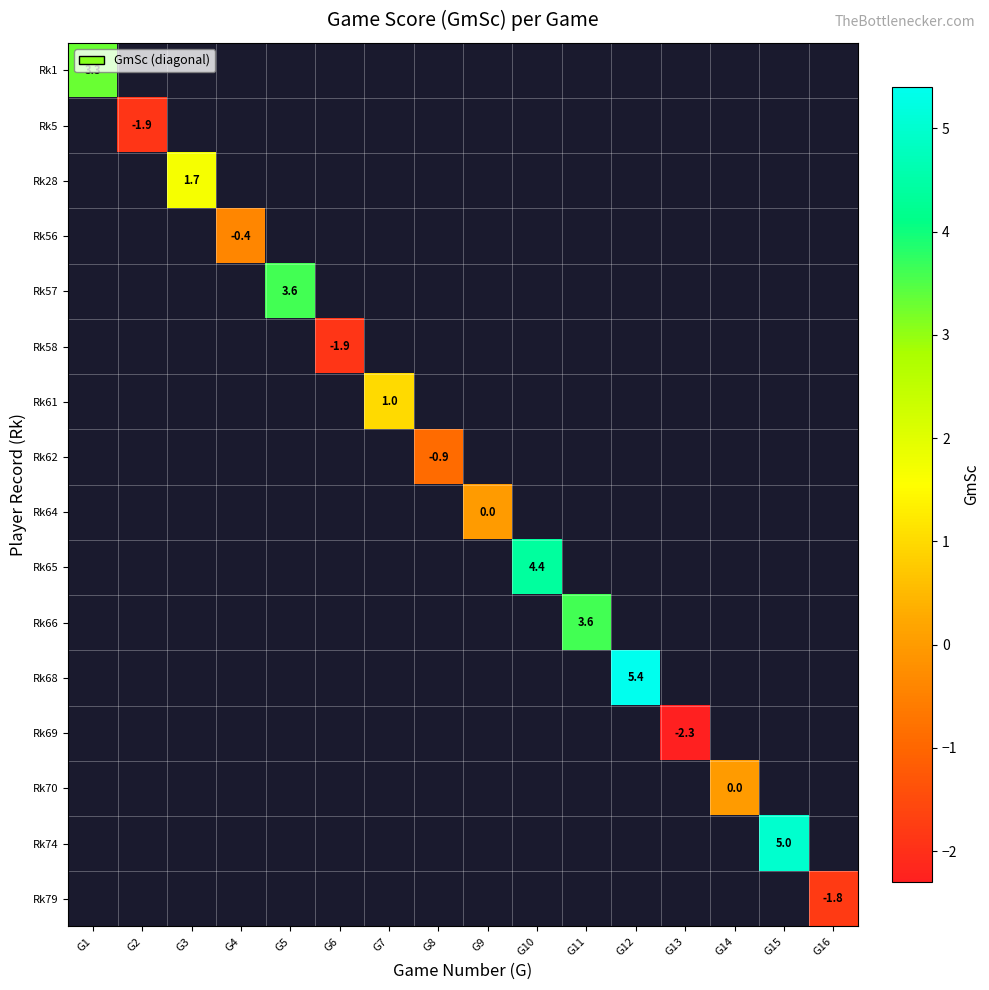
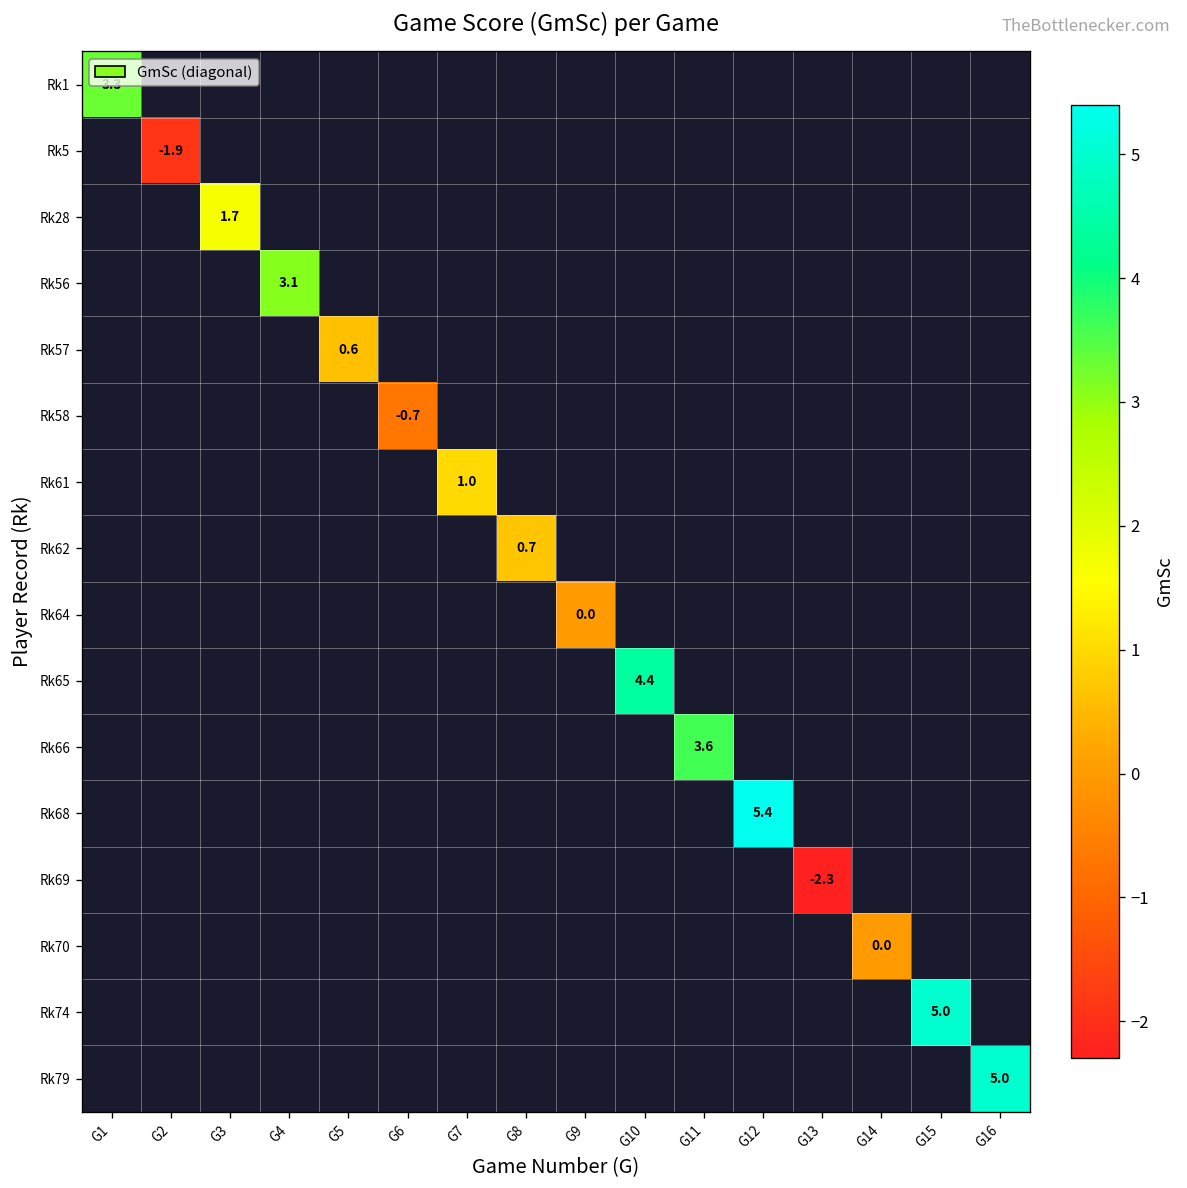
Rk56, G4: -0.4 -> 3.1
Rk57, G5: 3.6 -> 0.6
Rk58, G6: -1.9 -> -0.7
Rk62, G8: -0.9 -> 0.7
Rk79, G16: -1.8 -> 5.0
